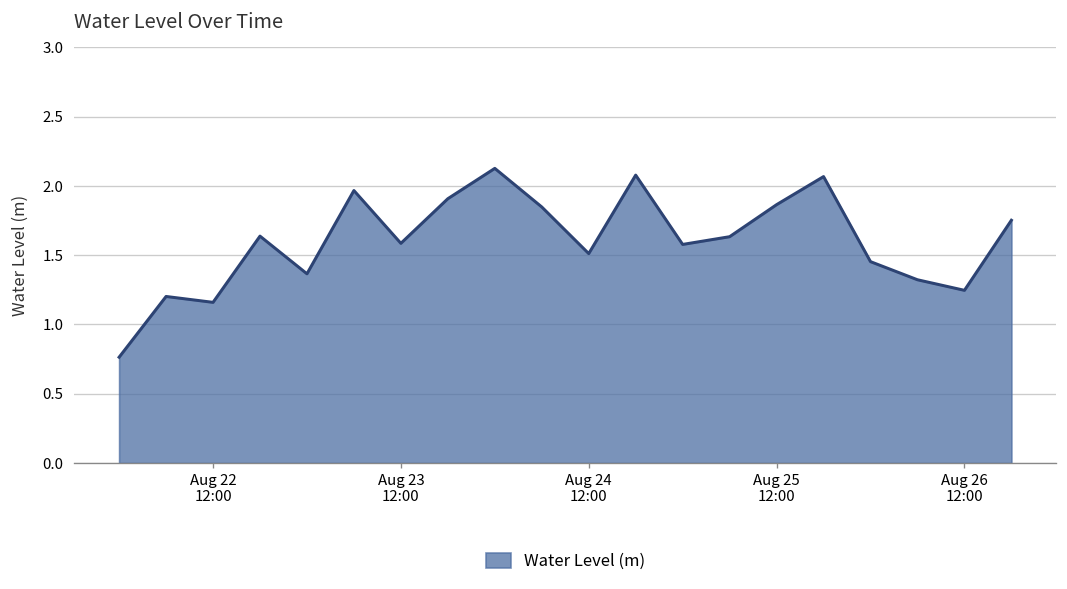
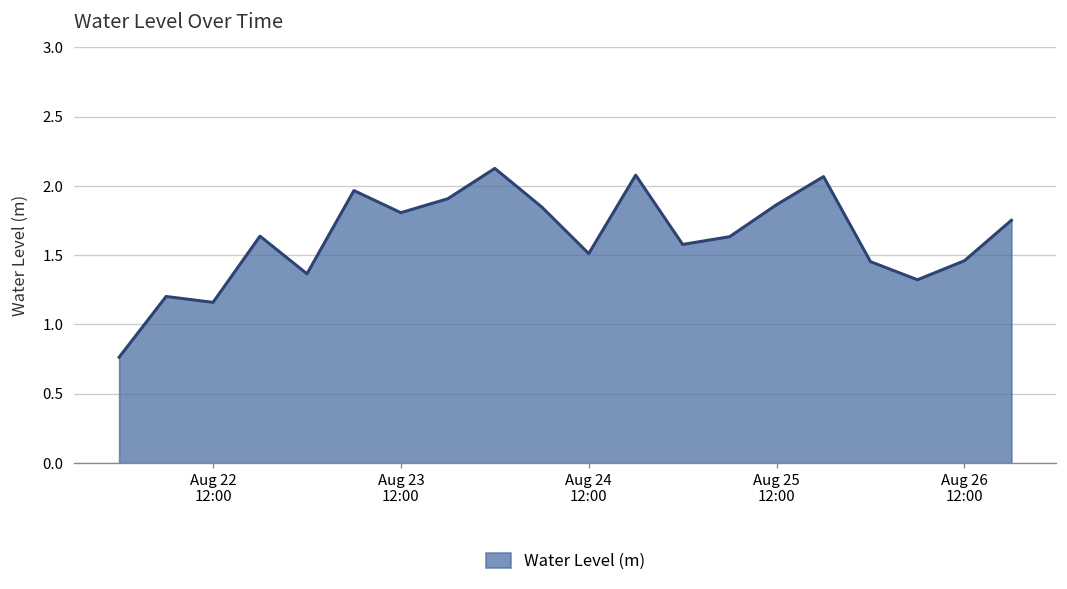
Aug 23 12:00: 1.59 -> 1.81
Aug 26 12:00: 1.25 -> 1.46
